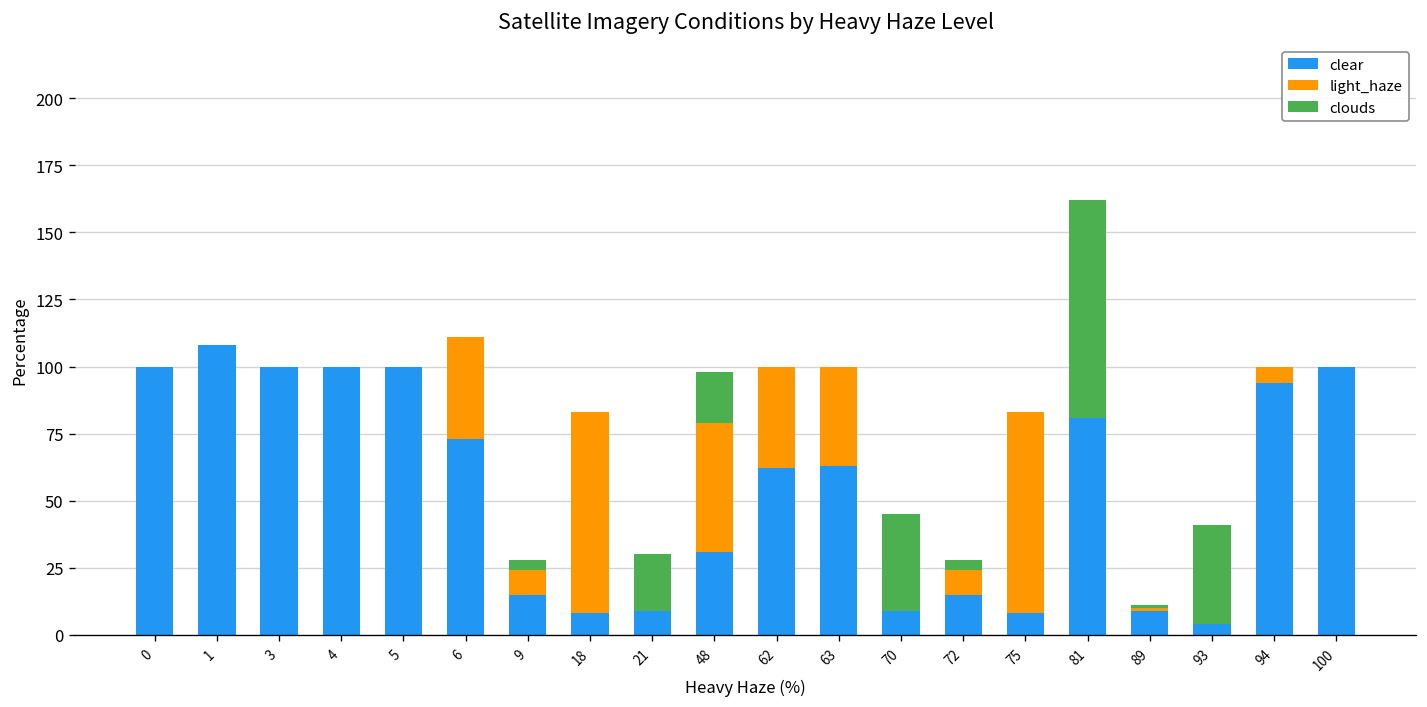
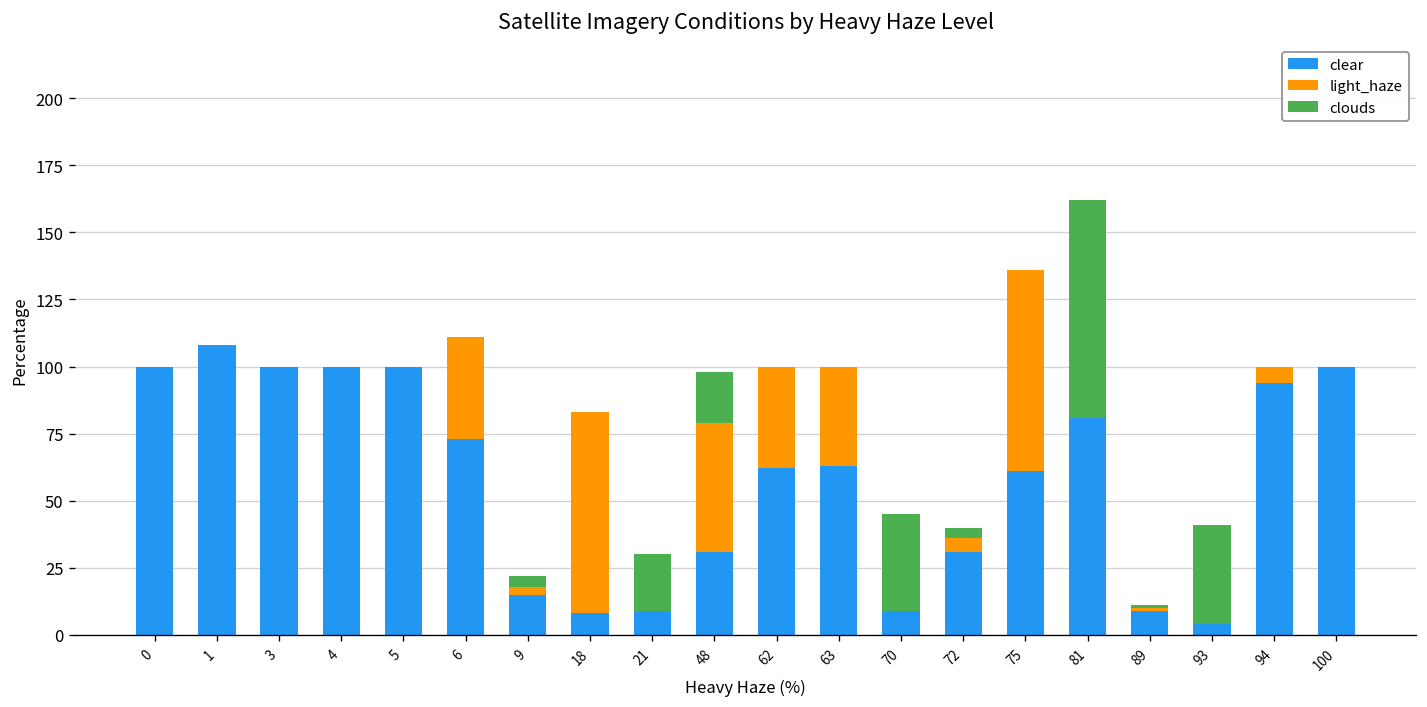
light_haze, 9: 9 -> 3
clear, 72: 15 -> 31
light_haze, 72: 9 -> 5
clear, 75: 8 -> 61
